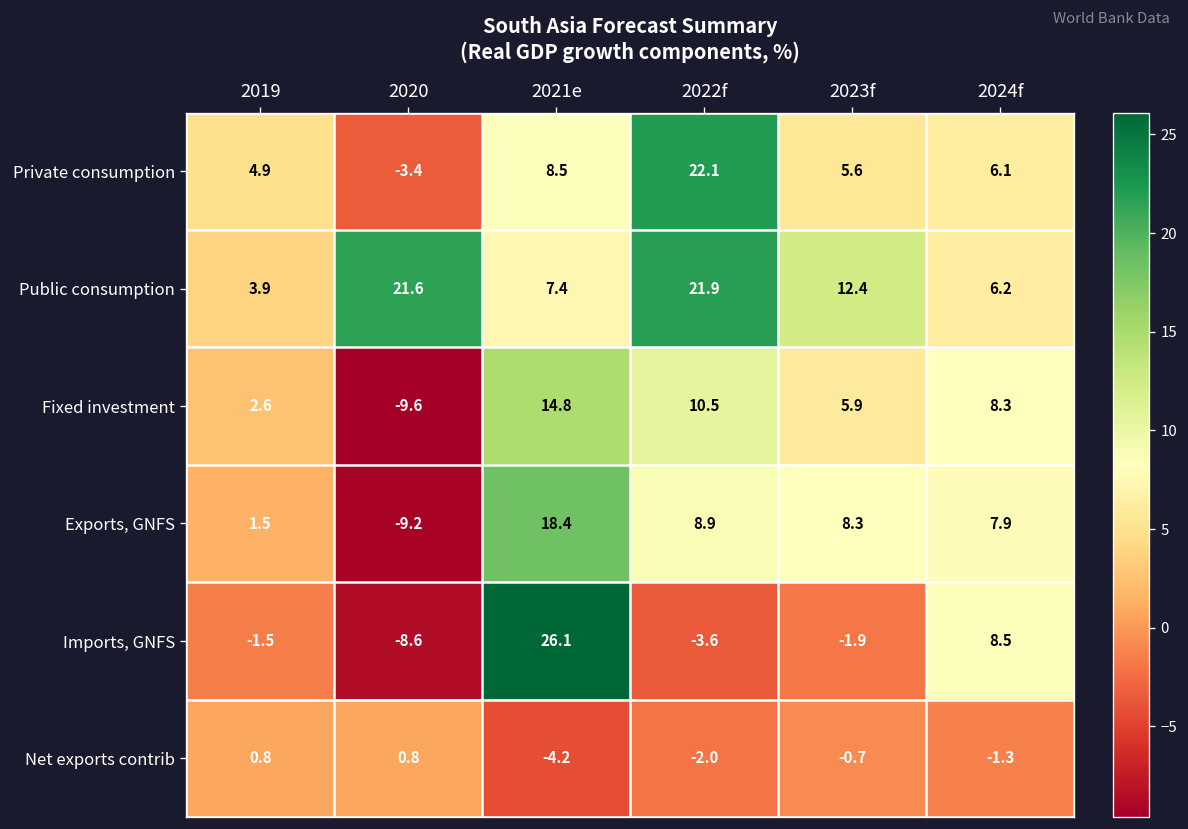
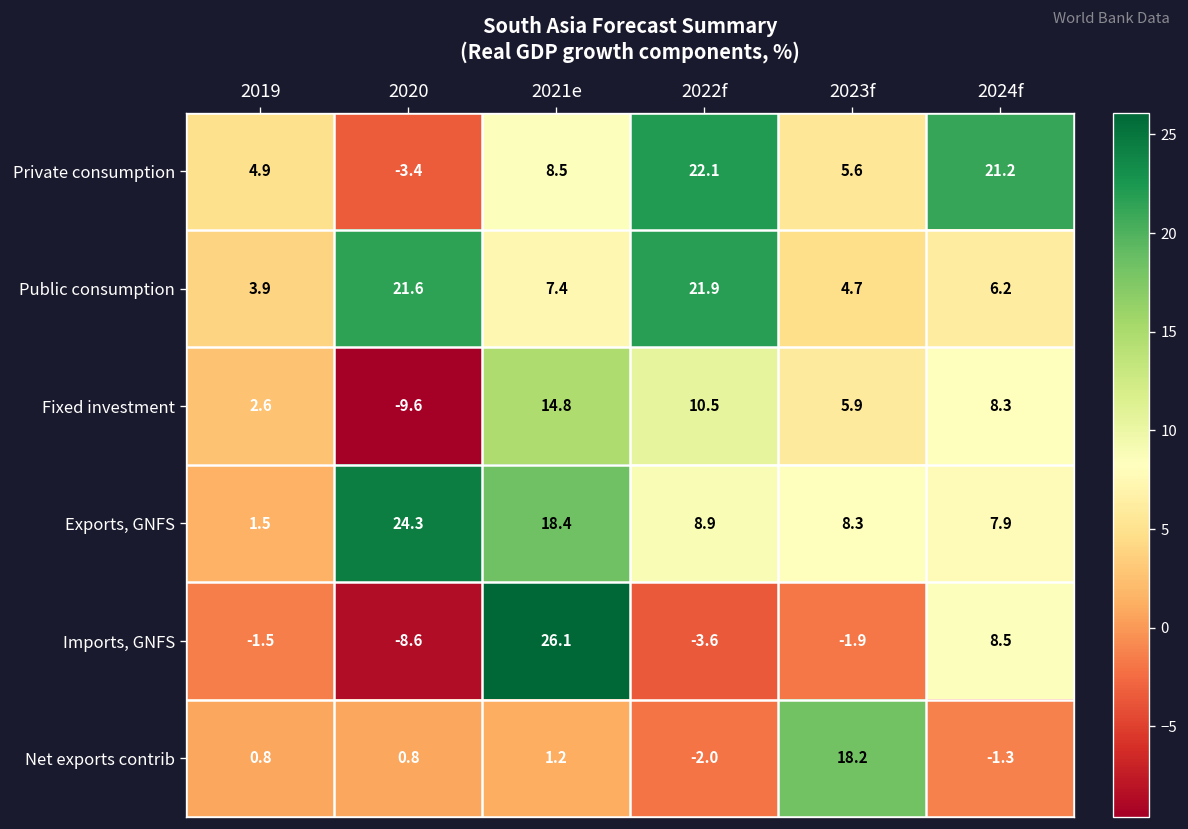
Private consumption, 2024f: 6.1 -> 21.2
Public consumption, 2023f: 12.4 -> 4.7
Exports, GNFS, 2020: -9.2 -> 24.3
Net exports contrib, 2021e: -4.2 -> 1.2
Net exports contrib, 2023f: -0.7 -> 18.2
